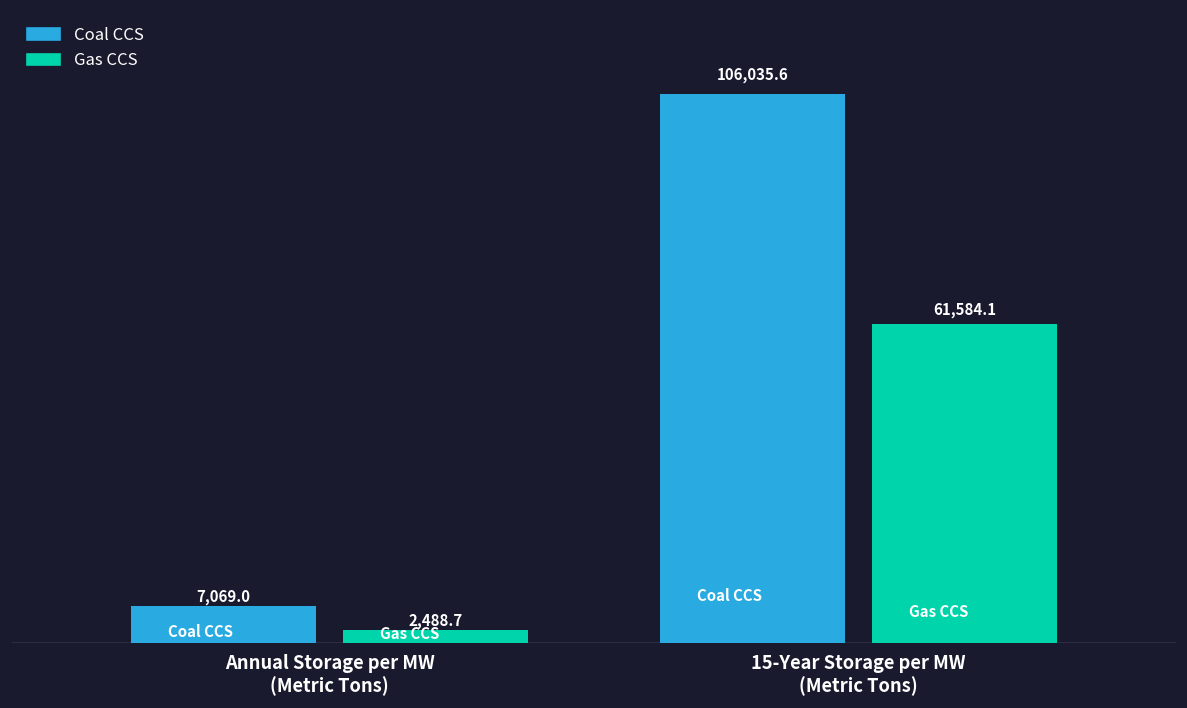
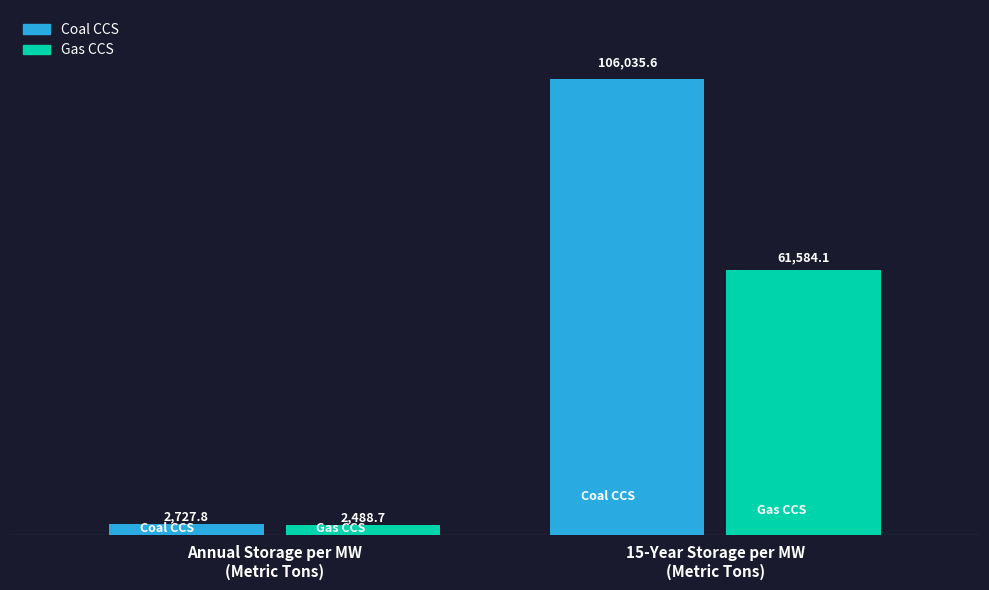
Coal CCS, Annual Storage per MW (Metric Tons): 7,069.0 -> 2,727.8
